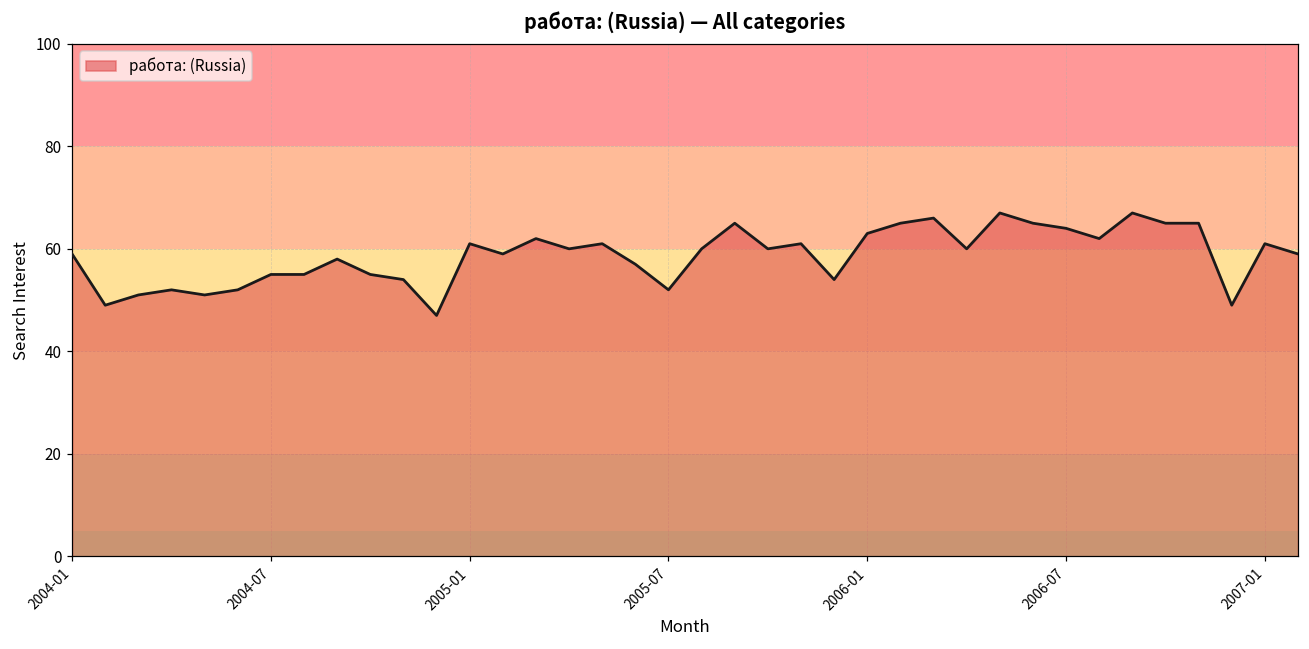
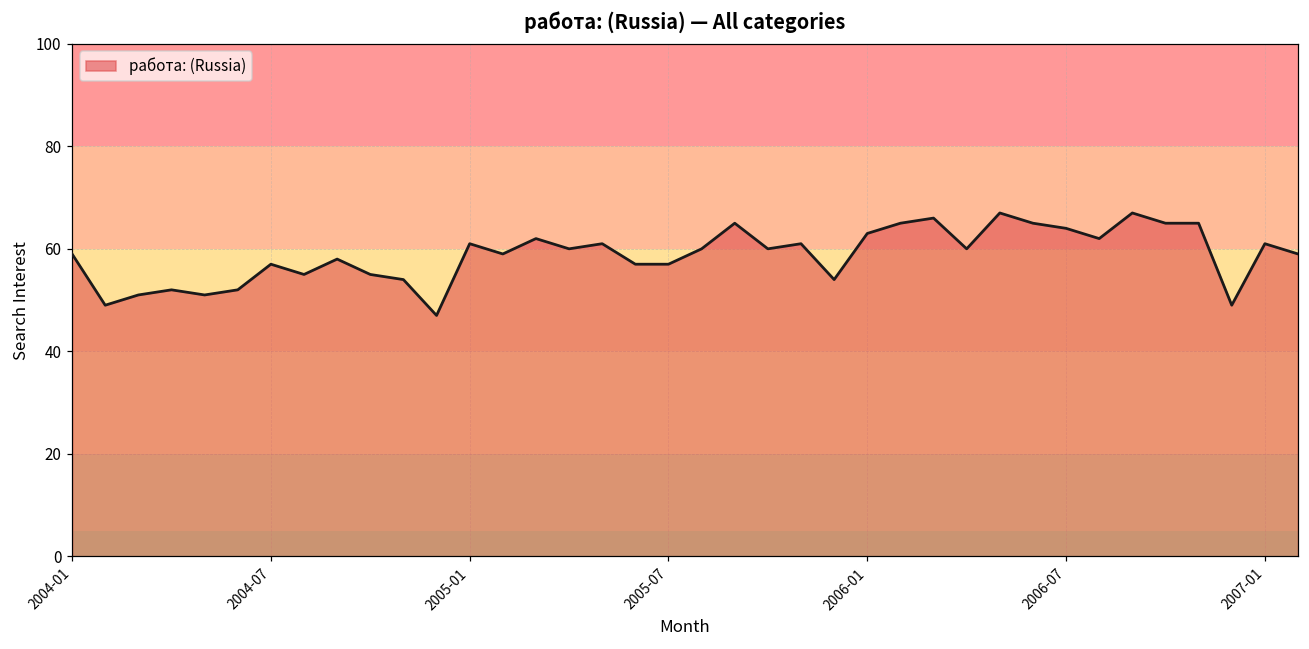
2004-07: 55 -> 57
2005-07: 52 -> 57
